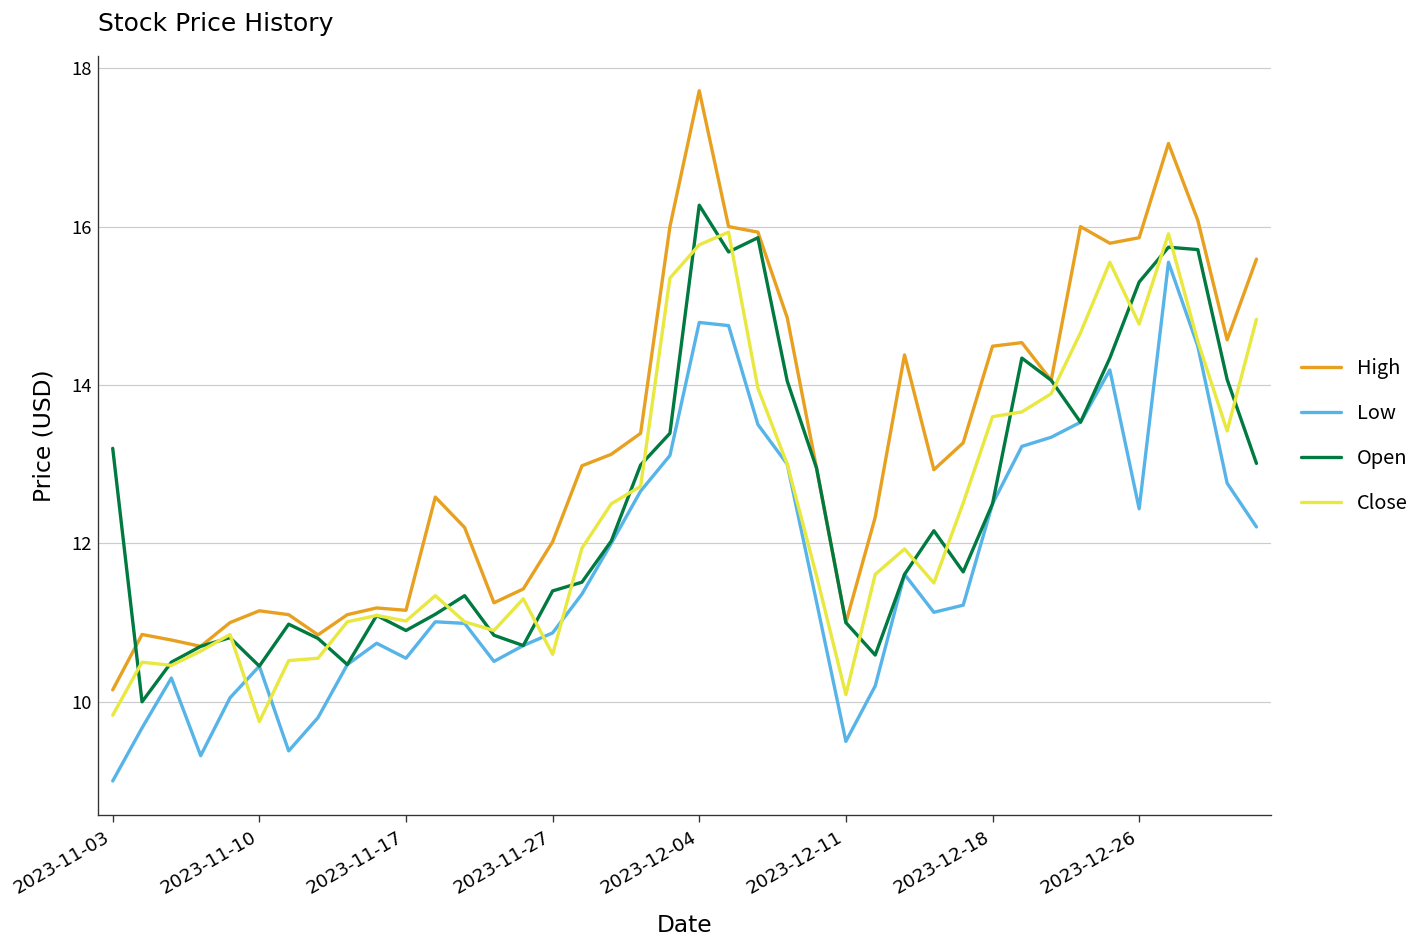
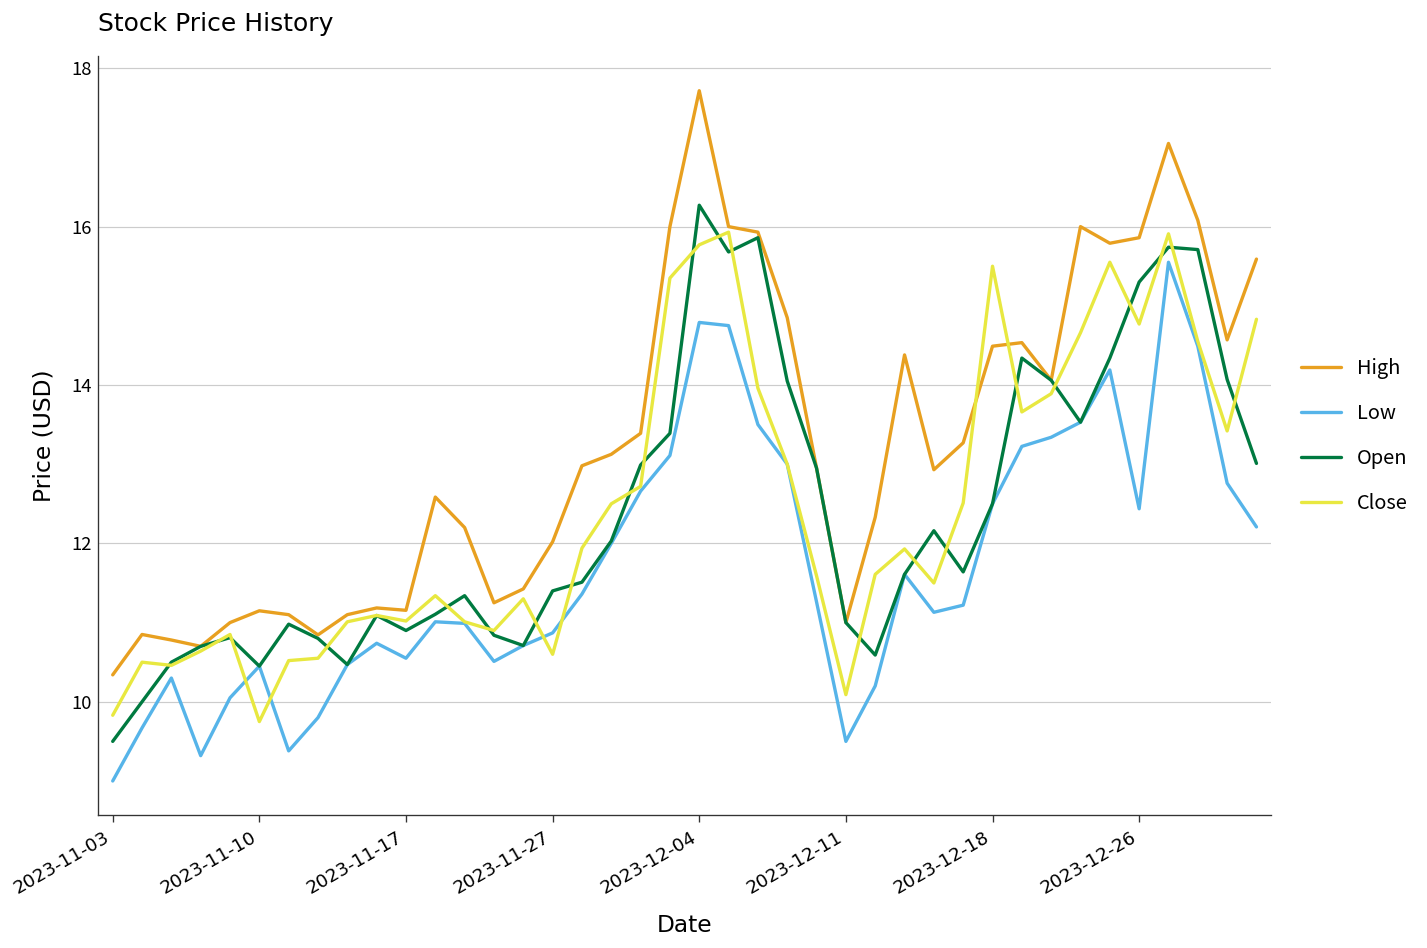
High, 2023-11-03: 10.2 -> 10.3
Open, 2023-11-03: 13.2 -> 9.5
Close, 2023-12-18: 13.6 -> 15.5
